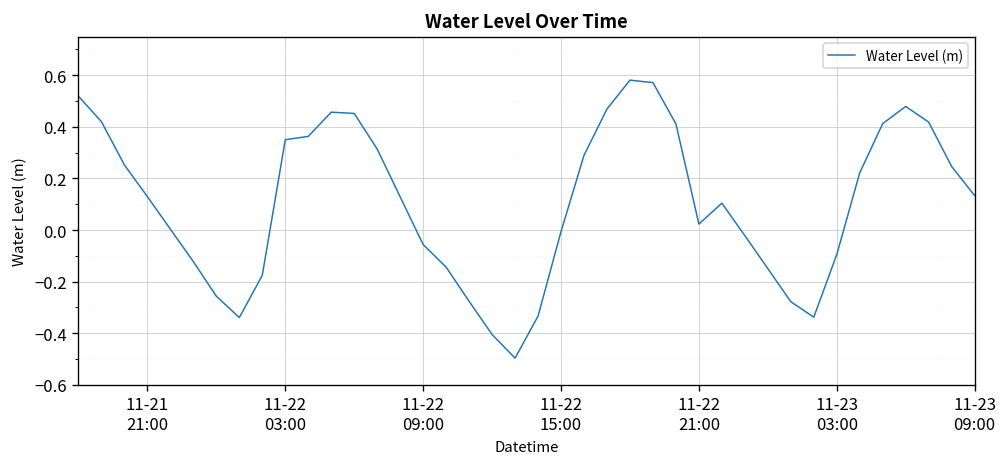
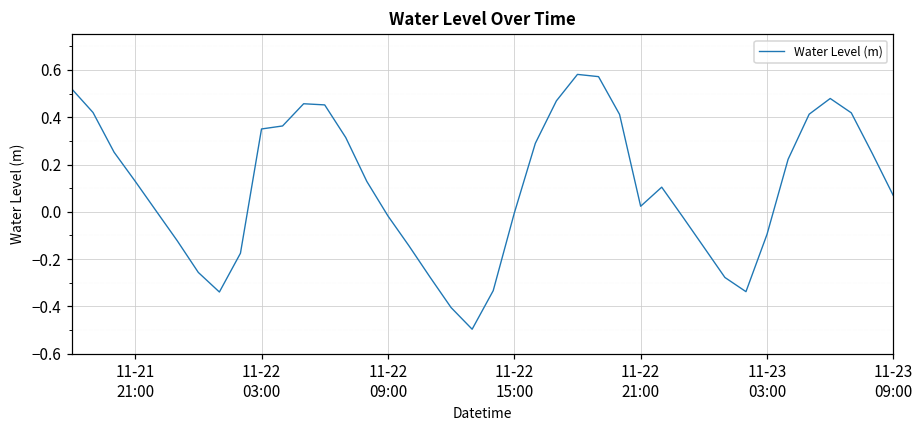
11-22 09:00: -0.06 -> -0.02
11-23 09:00: 0.13 -> 0.07
